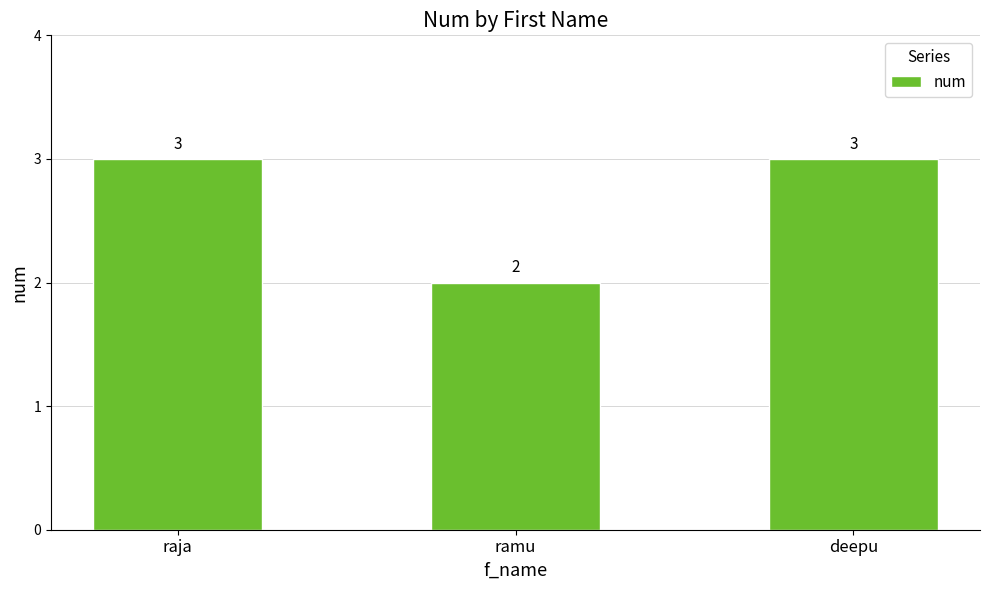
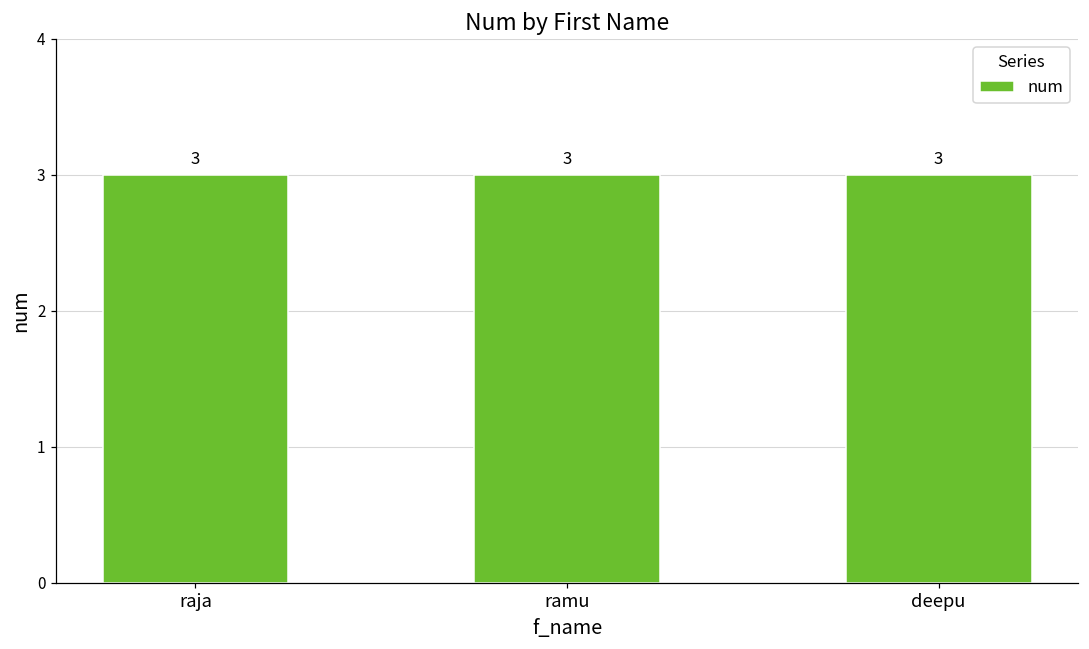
ramu: 2 -> 3
